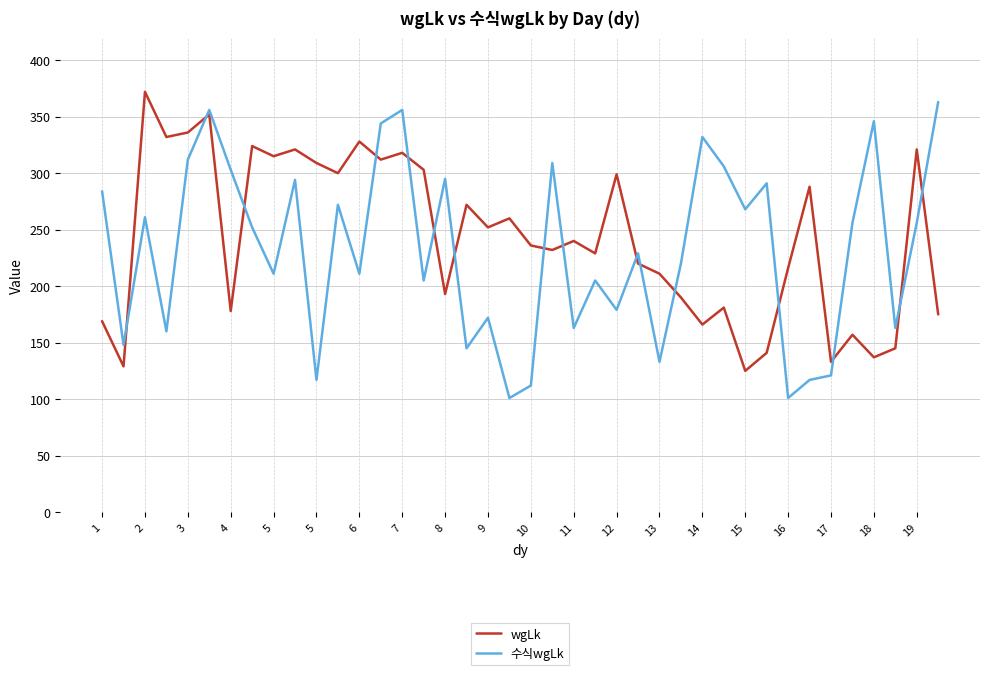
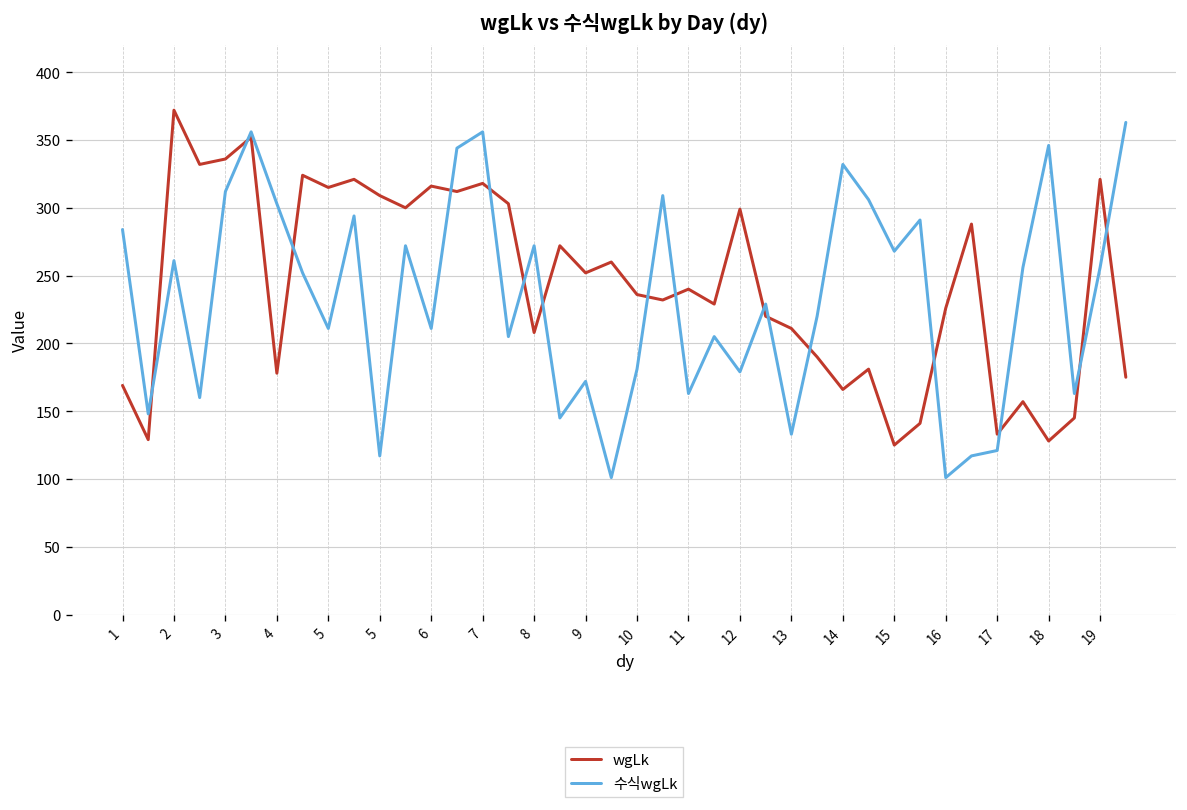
wgLk, 6: 328 -> 316
wgLk, 8: 193 -> 208
수식wgLk, 8: 295 -> 272
수식wgLk, 10: 112 -> 181
wgLk, 16: 216 -> 226
wgLk, 18: 137 -> 128
